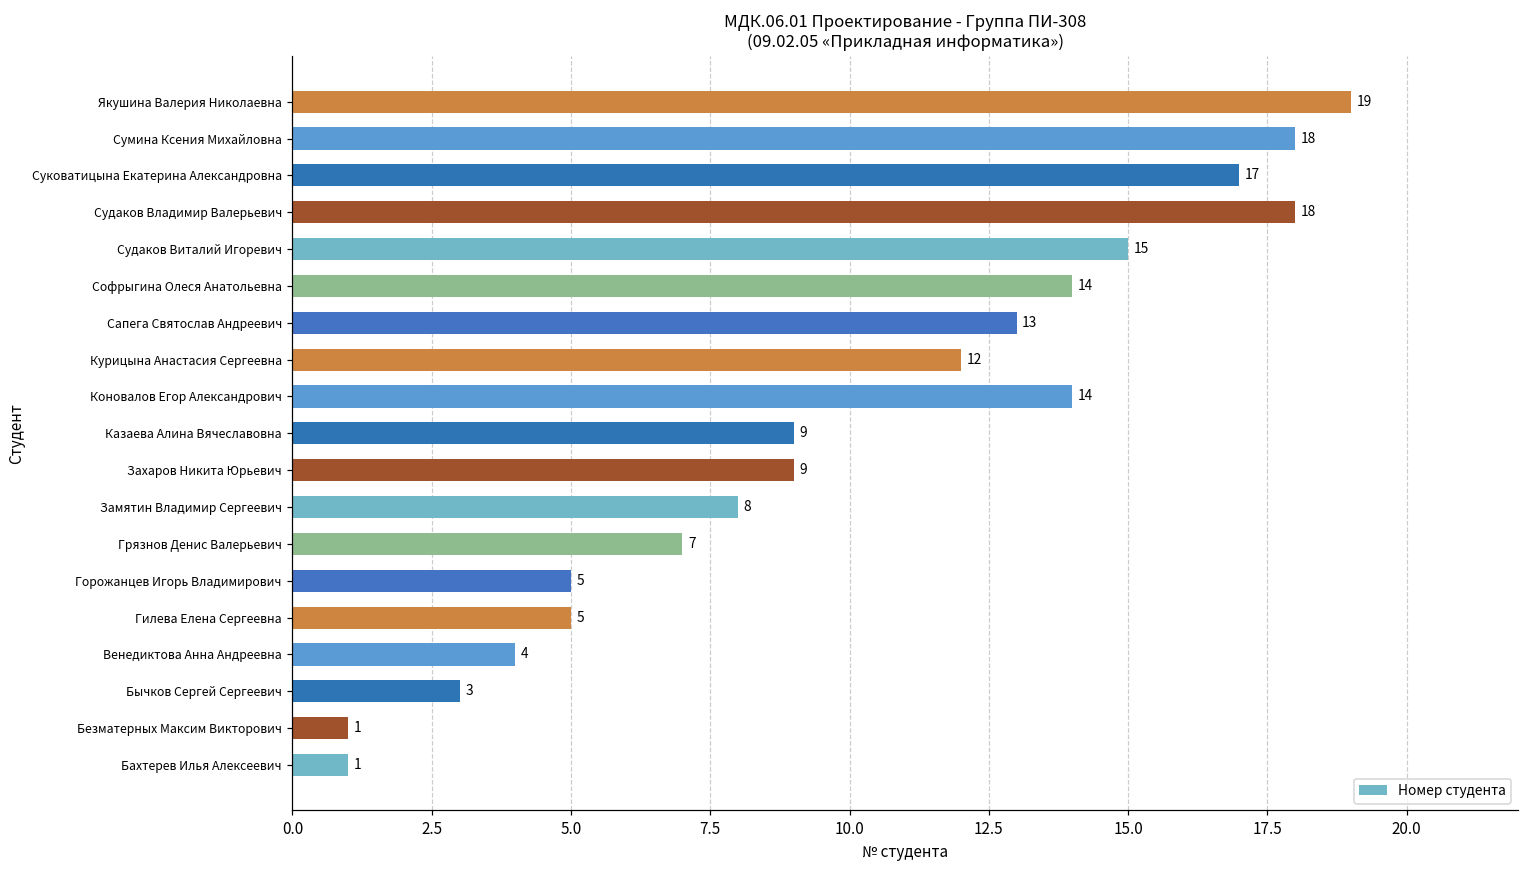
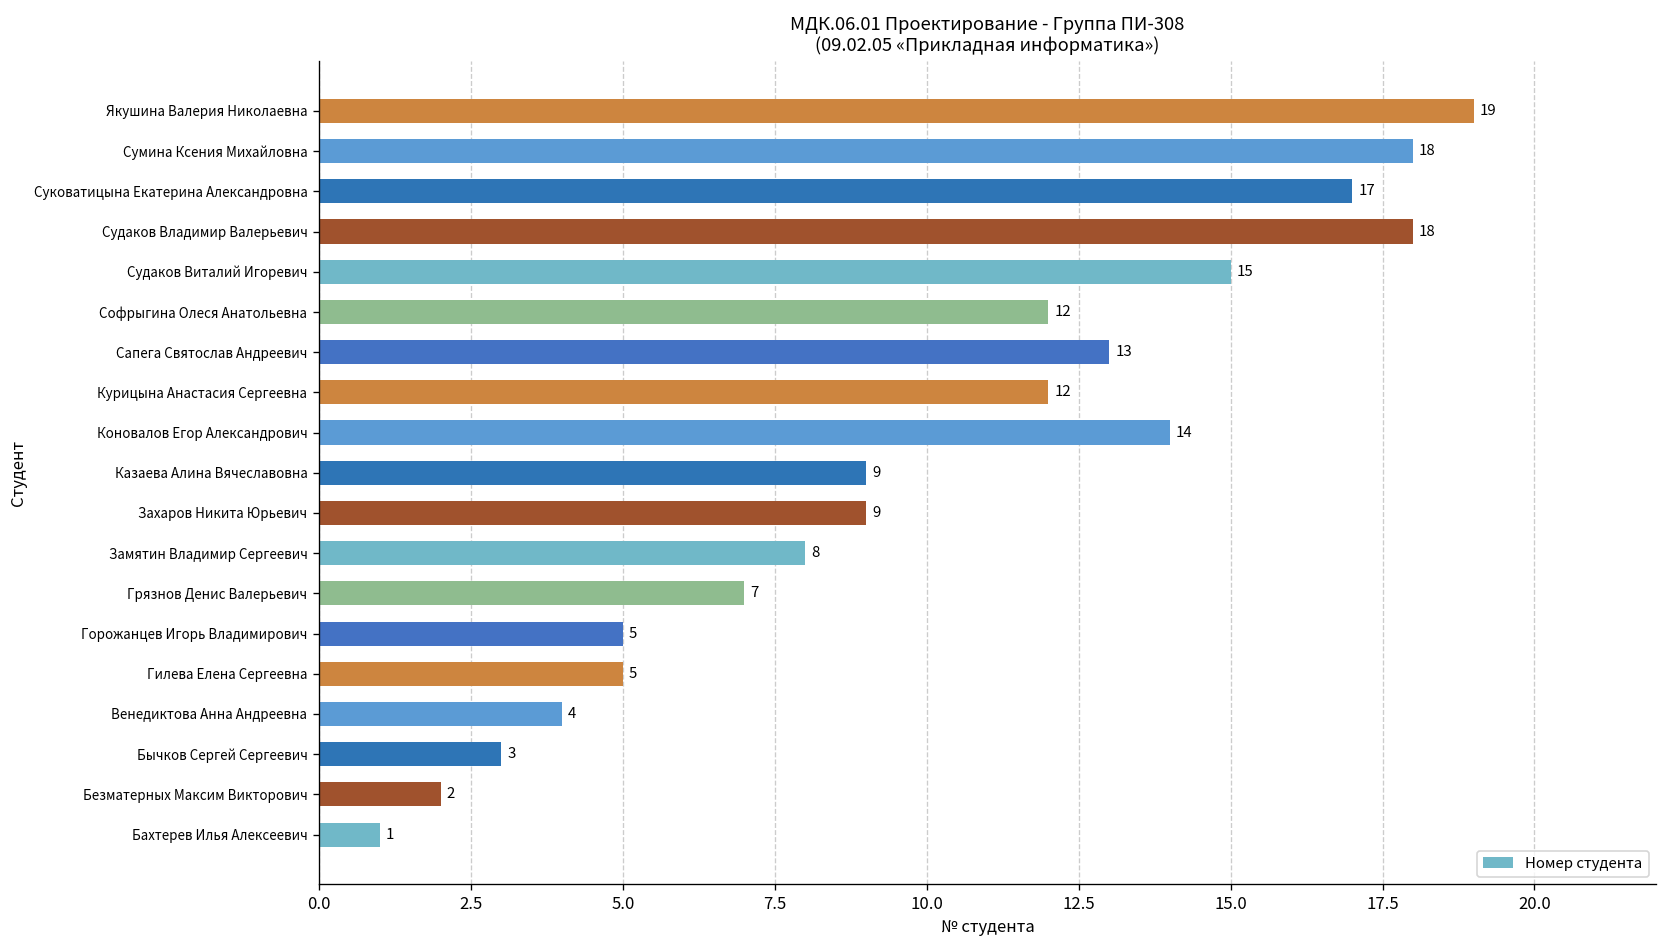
Софрыгина Олеся Анатольевна: 14 -> 12
Безматерных Максим Викторович: 1 -> 2
